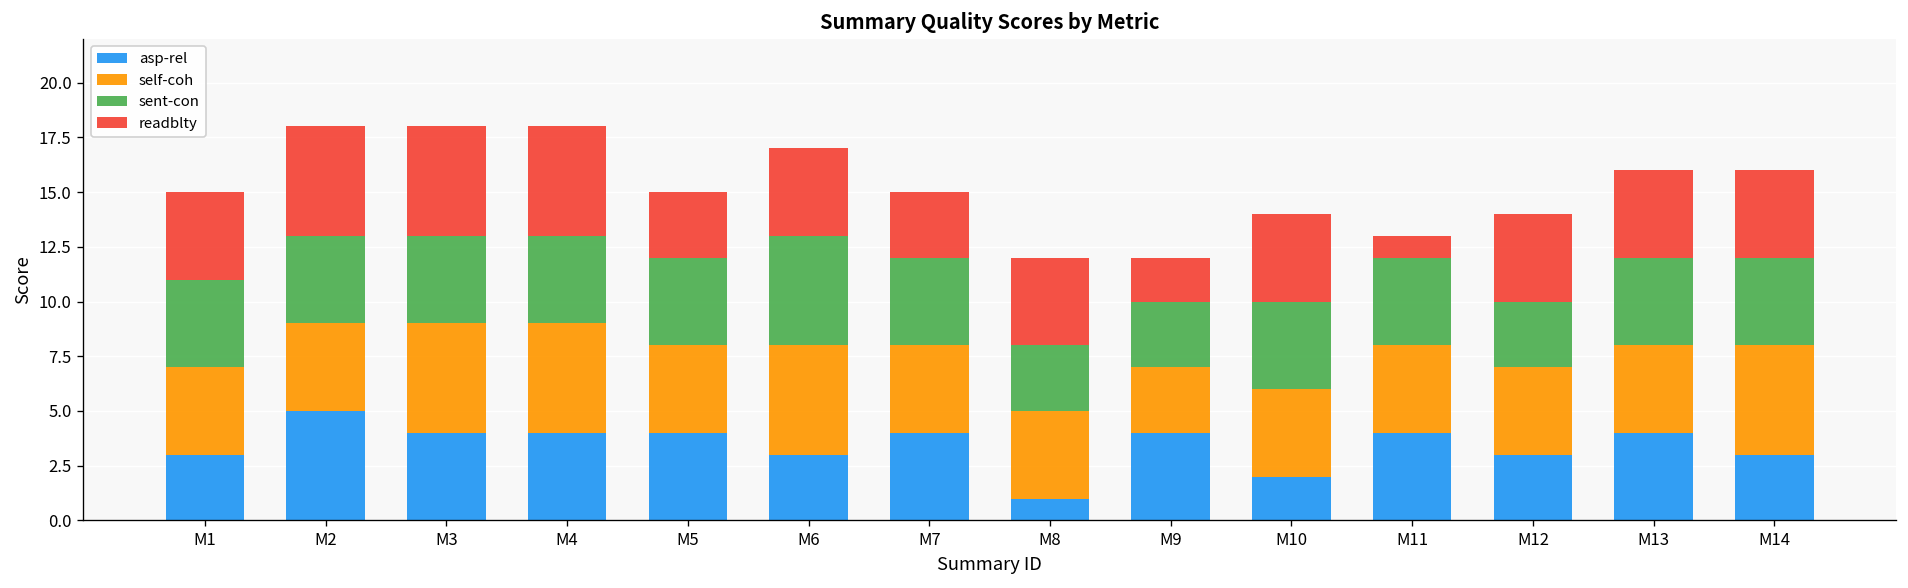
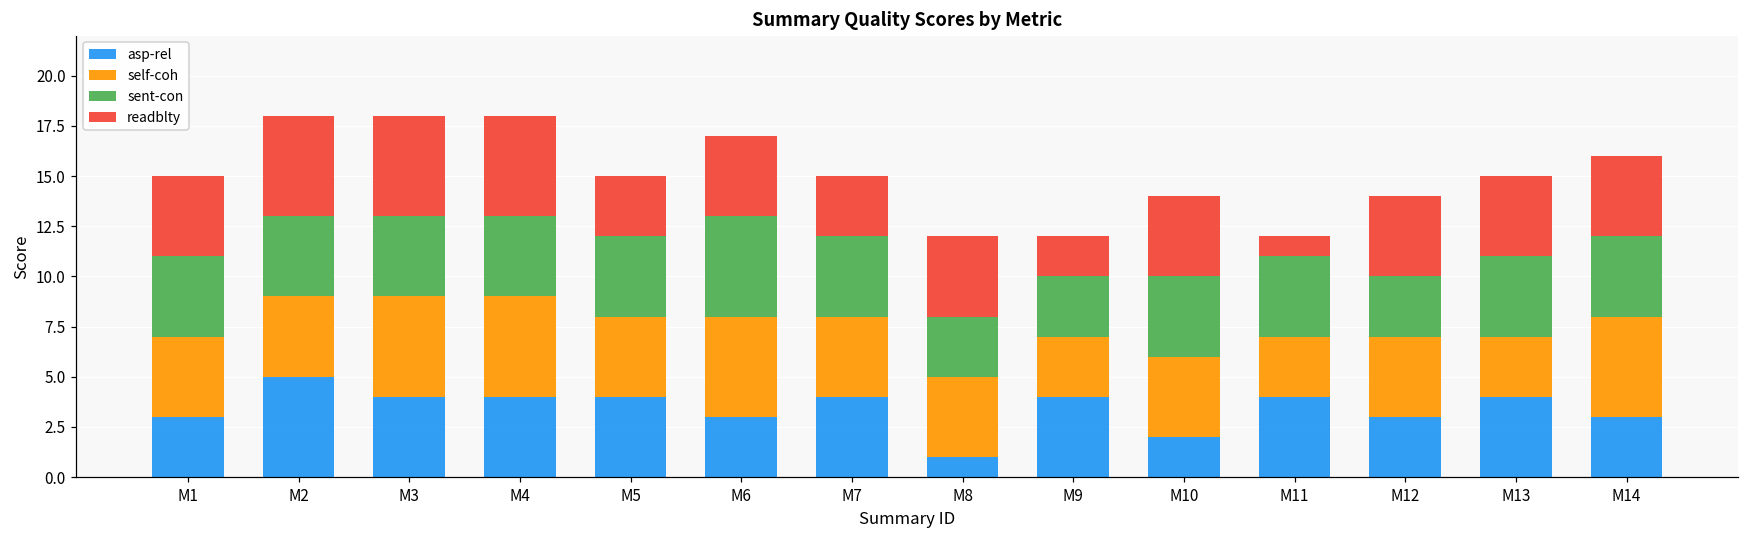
self-coh, M11: 4 -> 3
self-coh, M13: 4 -> 3
